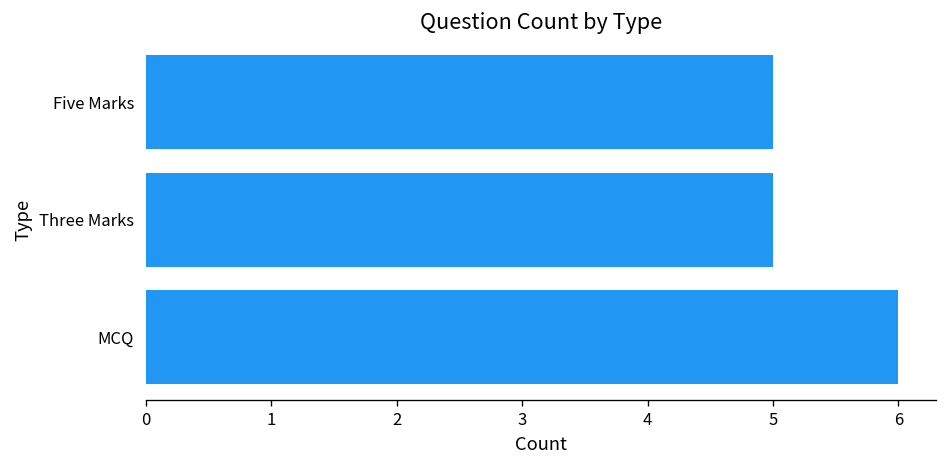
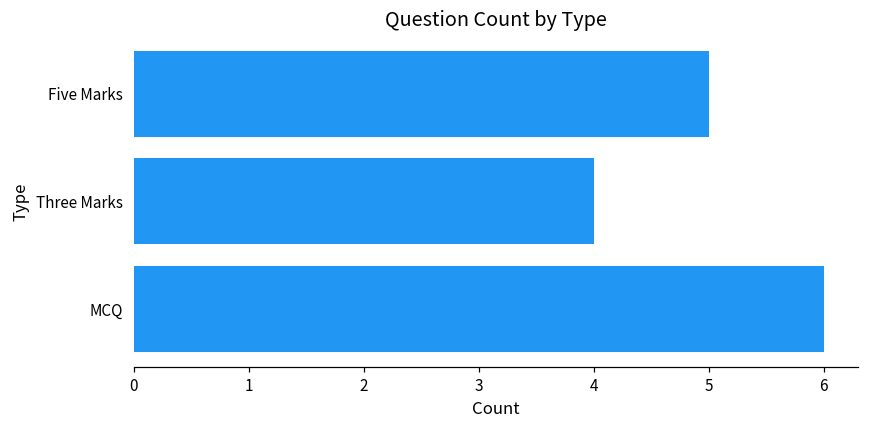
Three Marks: 5 -> 4
